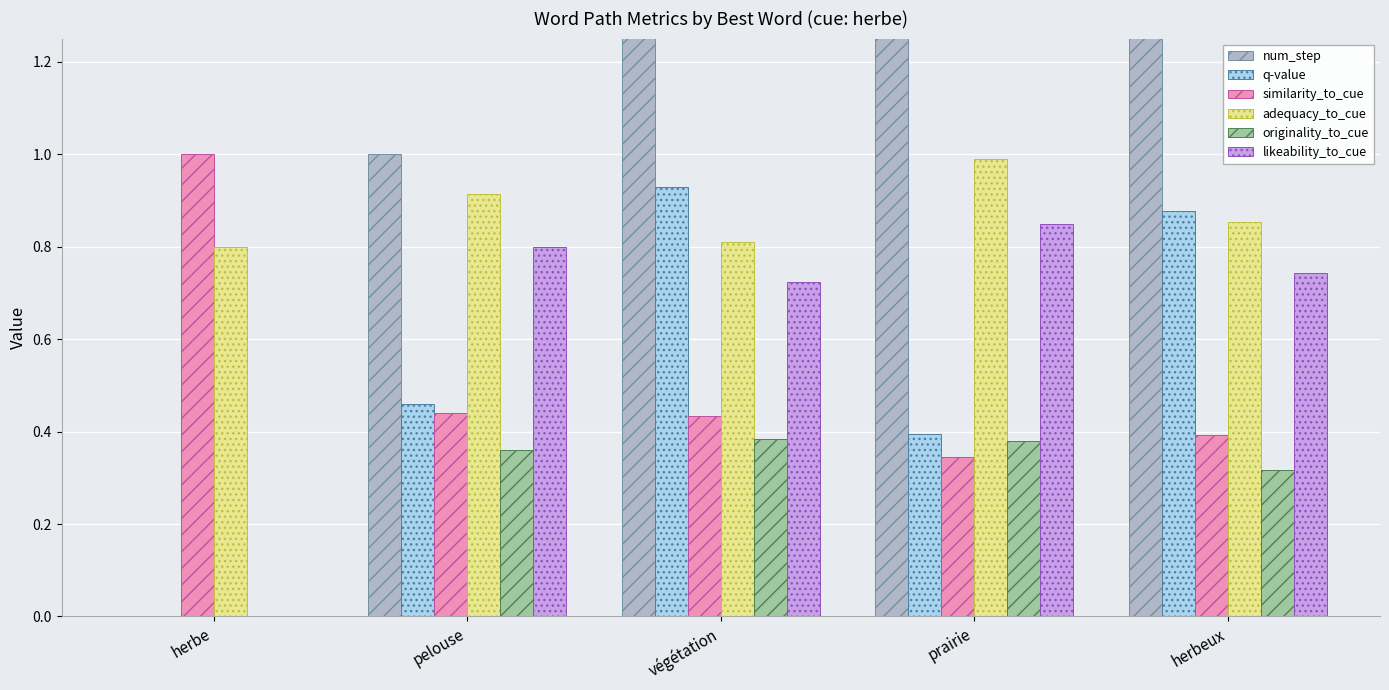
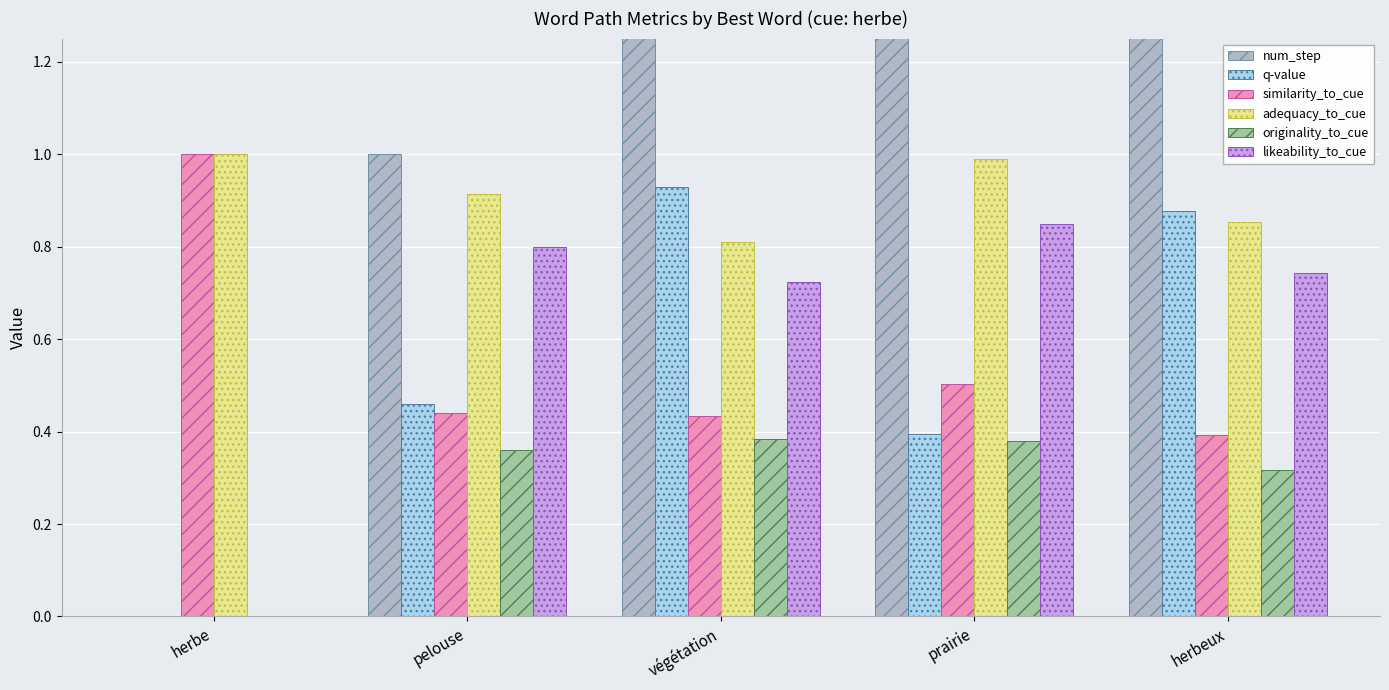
adequacy_to_cue, herbe: 0.8 -> 1.0
similarity_to_cue, prairie: 0.35 -> 0.50
